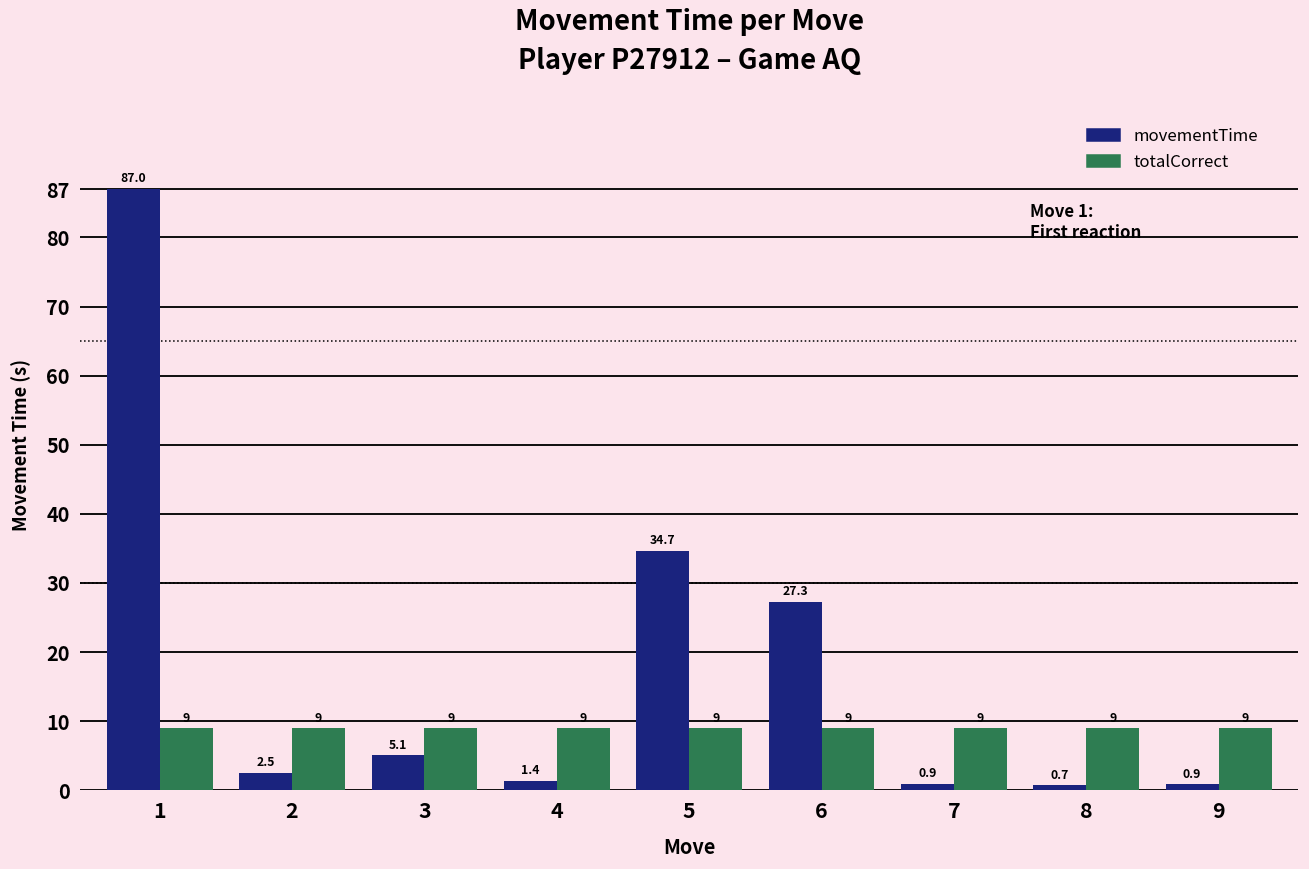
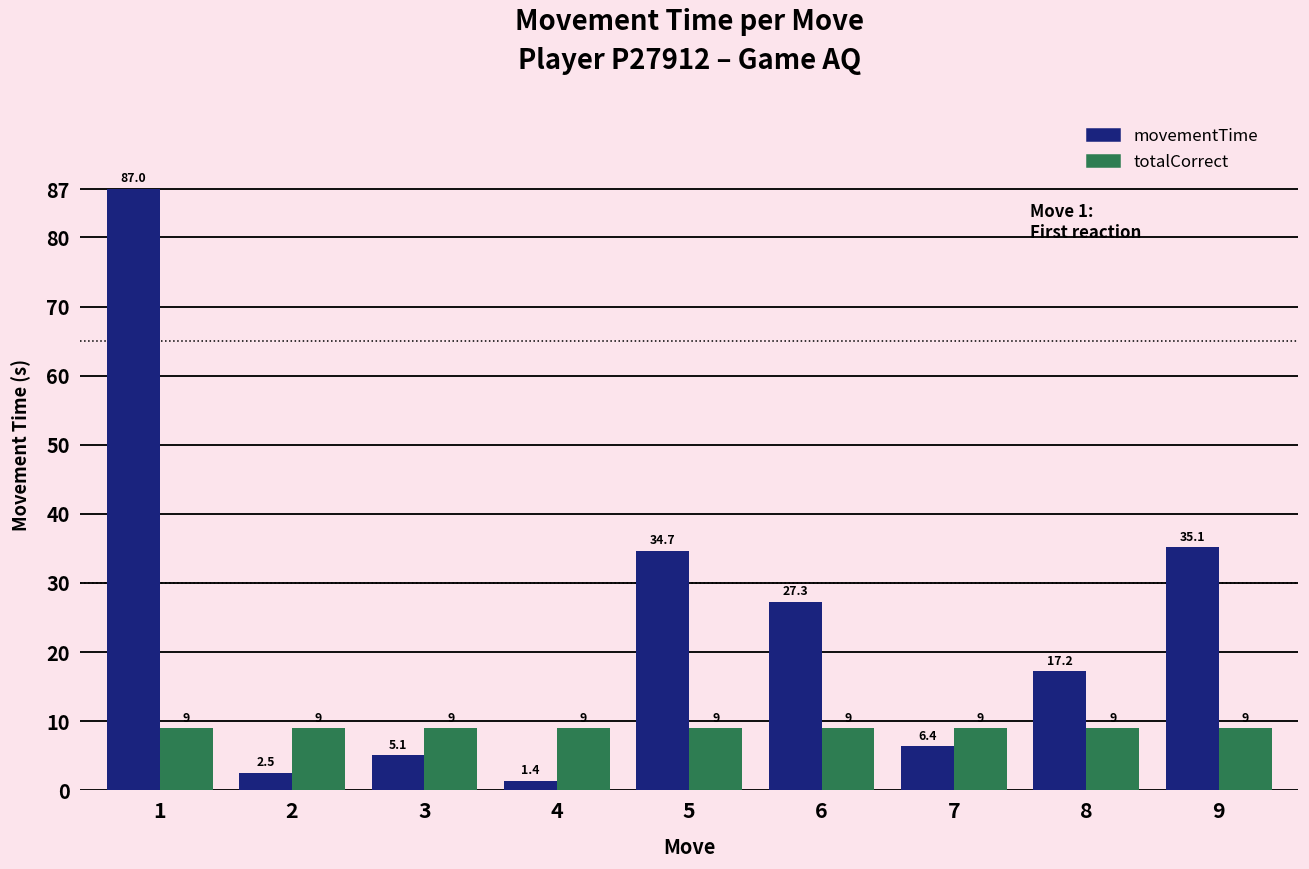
movementTime, 7: 0.9 -> 6.4
movementTime, 8: 0.7 -> 17.2
movementTime, 9: 0.9 -> 35.1
